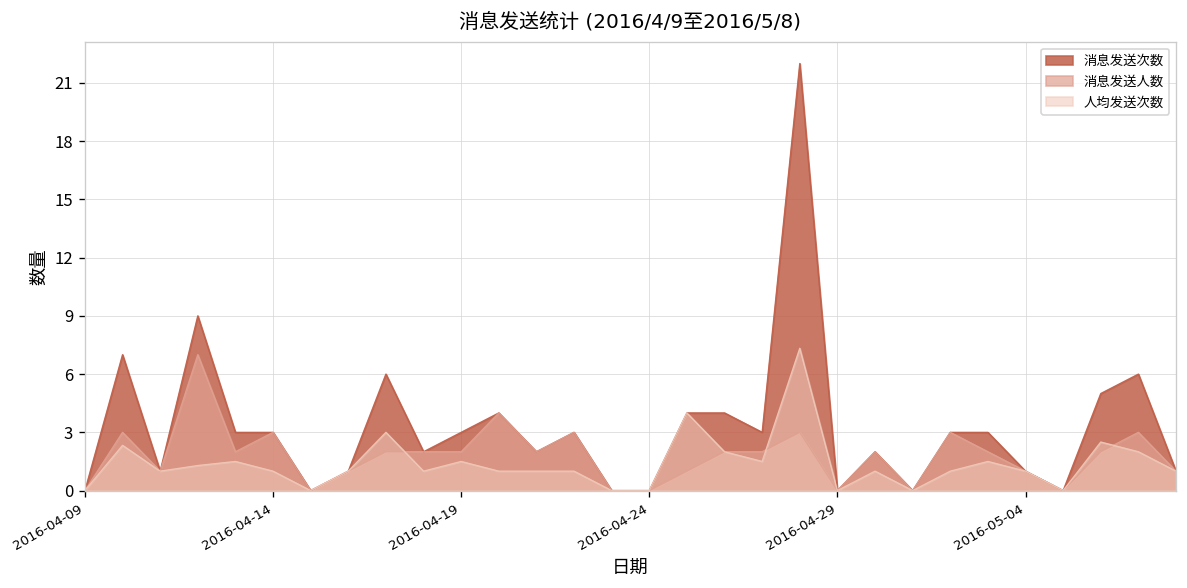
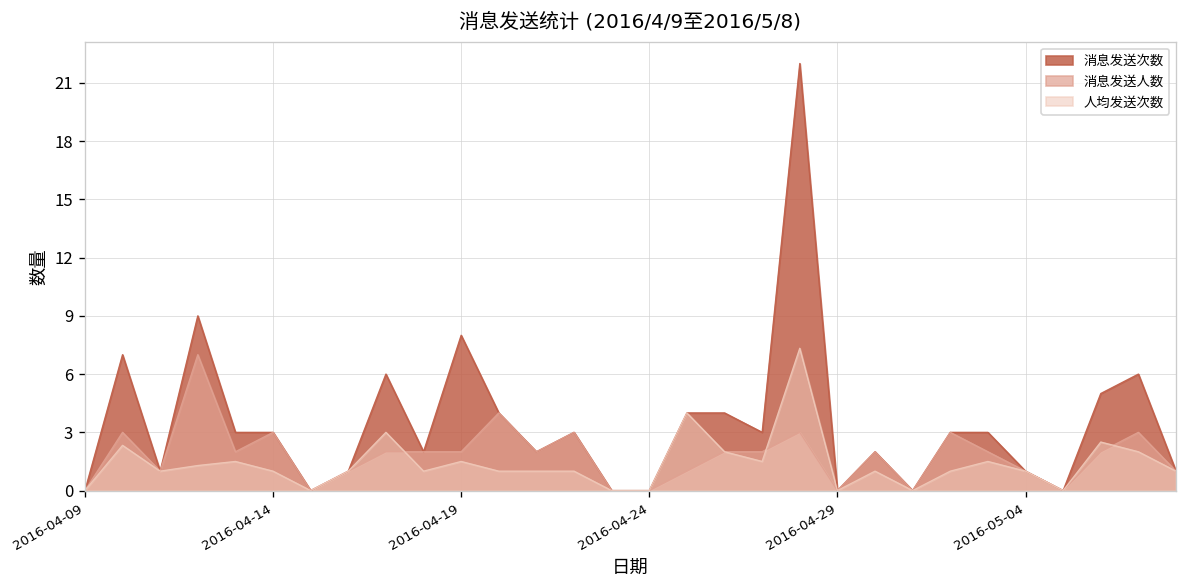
消息发送次数, 2016-04-19: 3 -> 8
